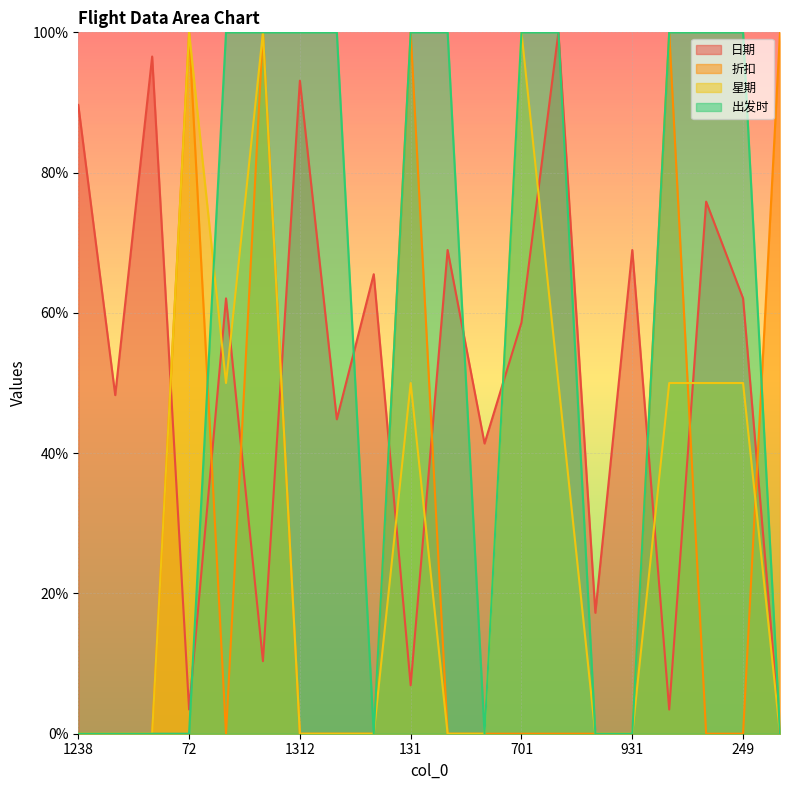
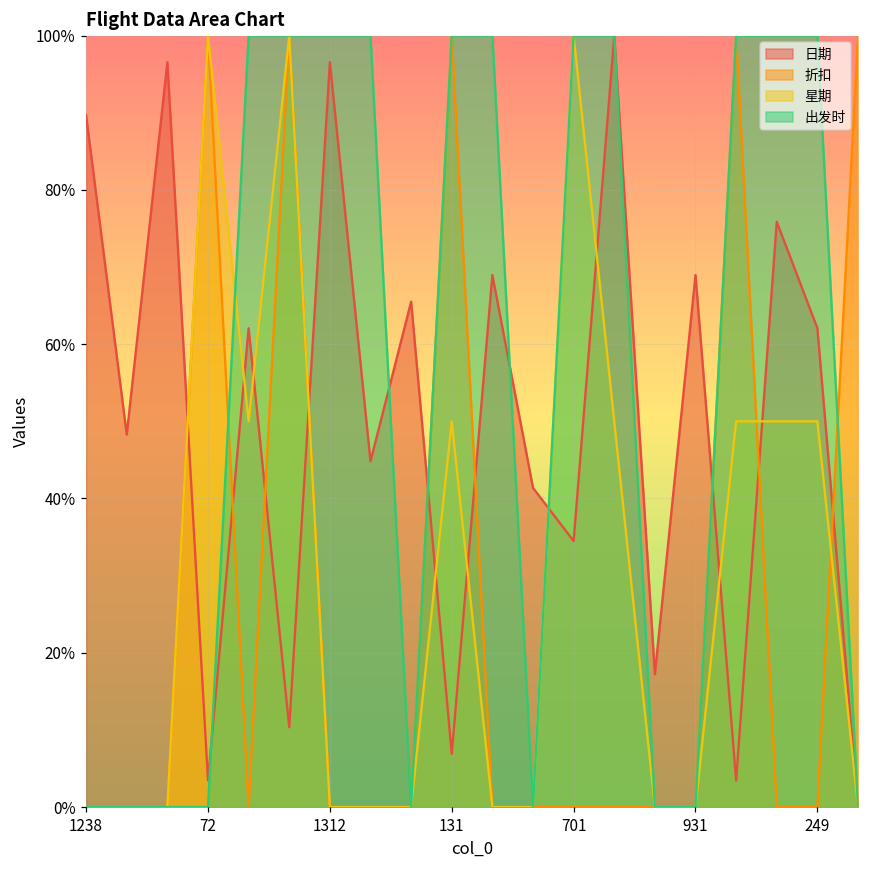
日期, 1312: 93% -> 97%
日期, 701: 59% -> 34%
